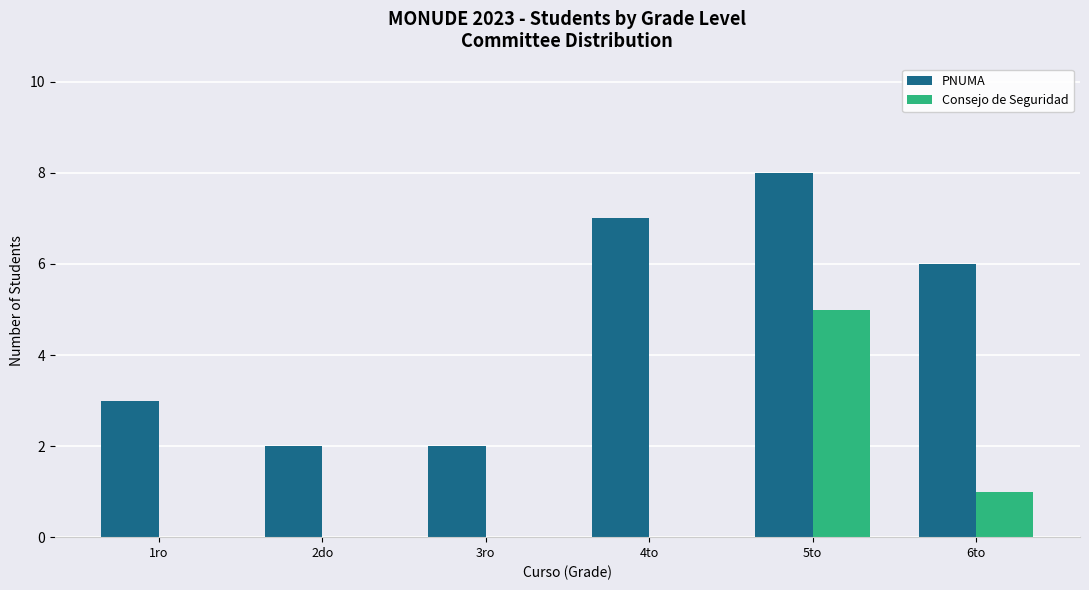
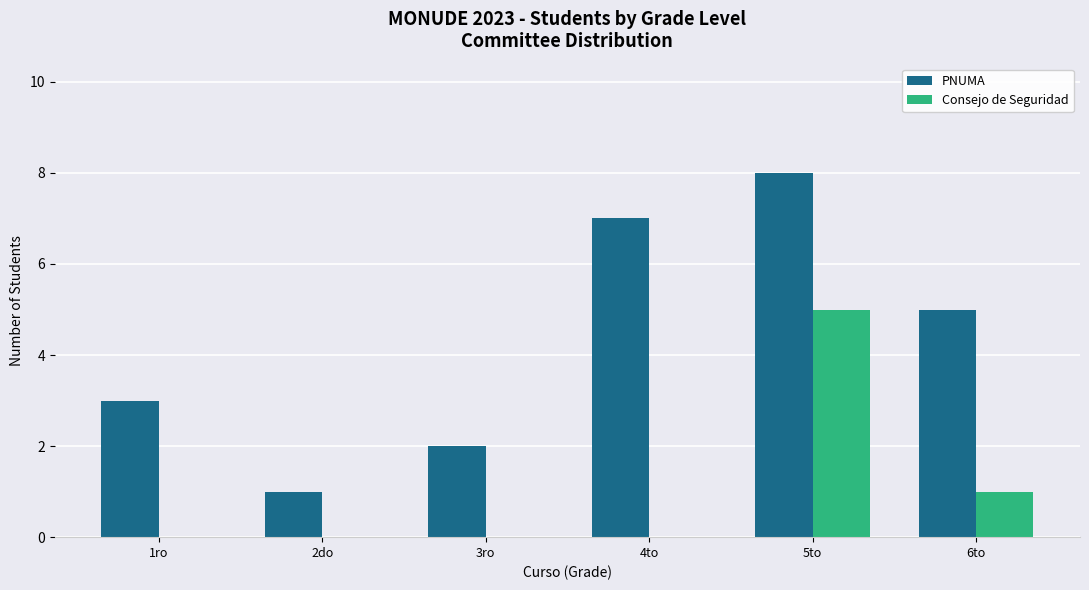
PNUMA, 2do: 2 -> 1
PNUMA, 6to: 6 -> 5
